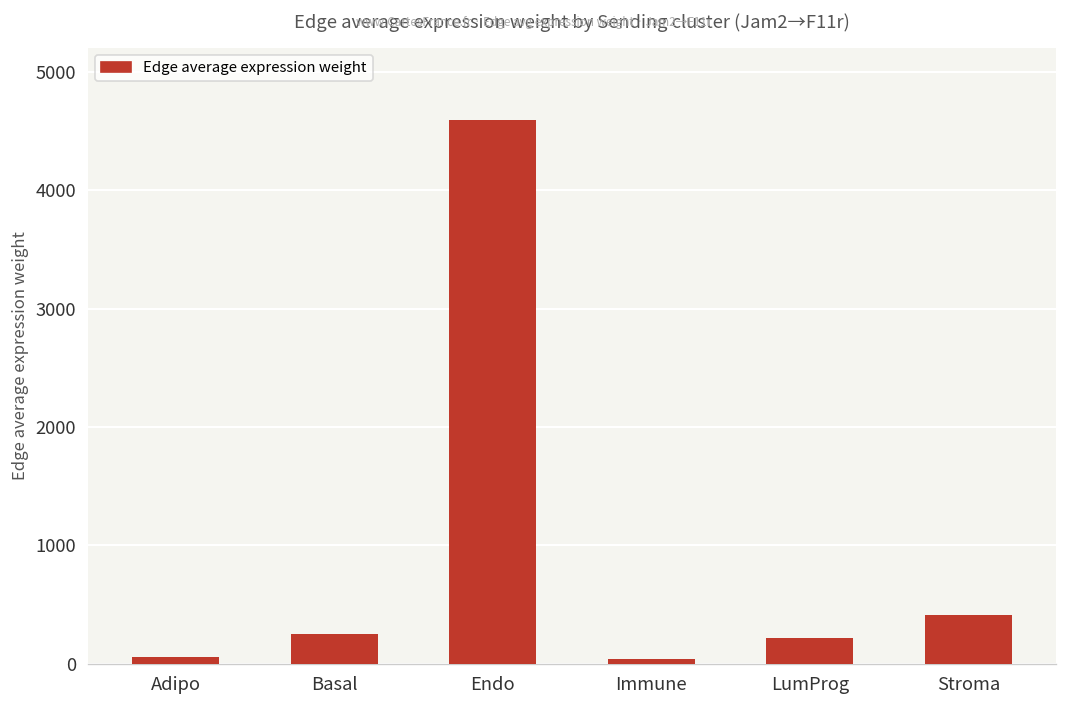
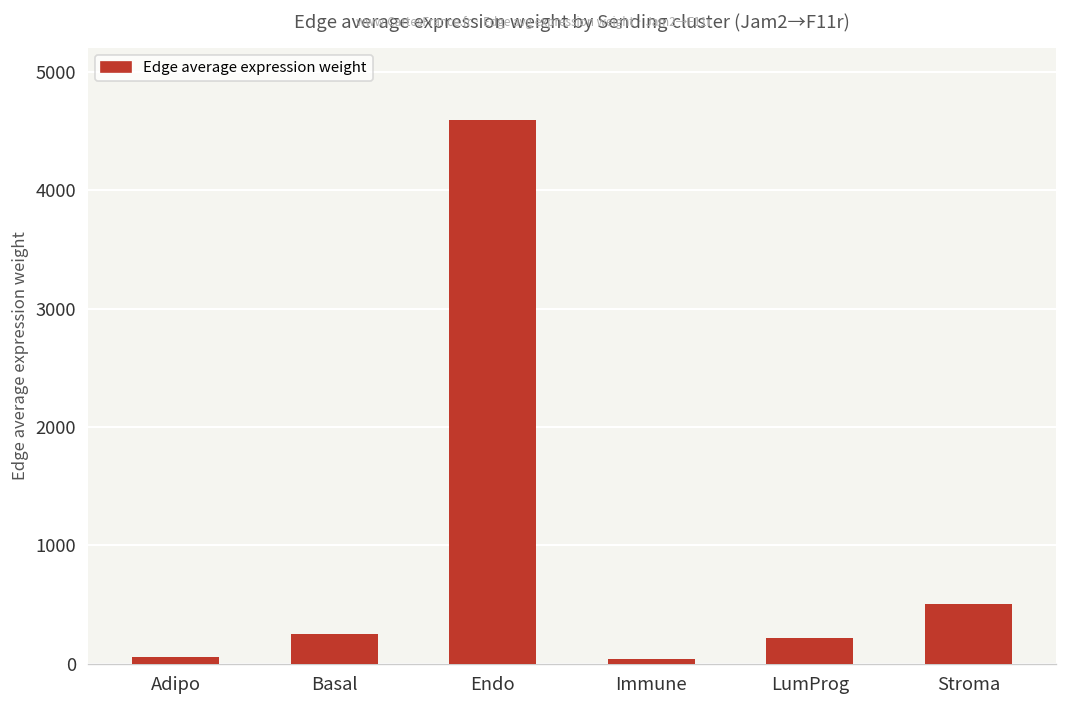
Stroma: 400 -> 500
